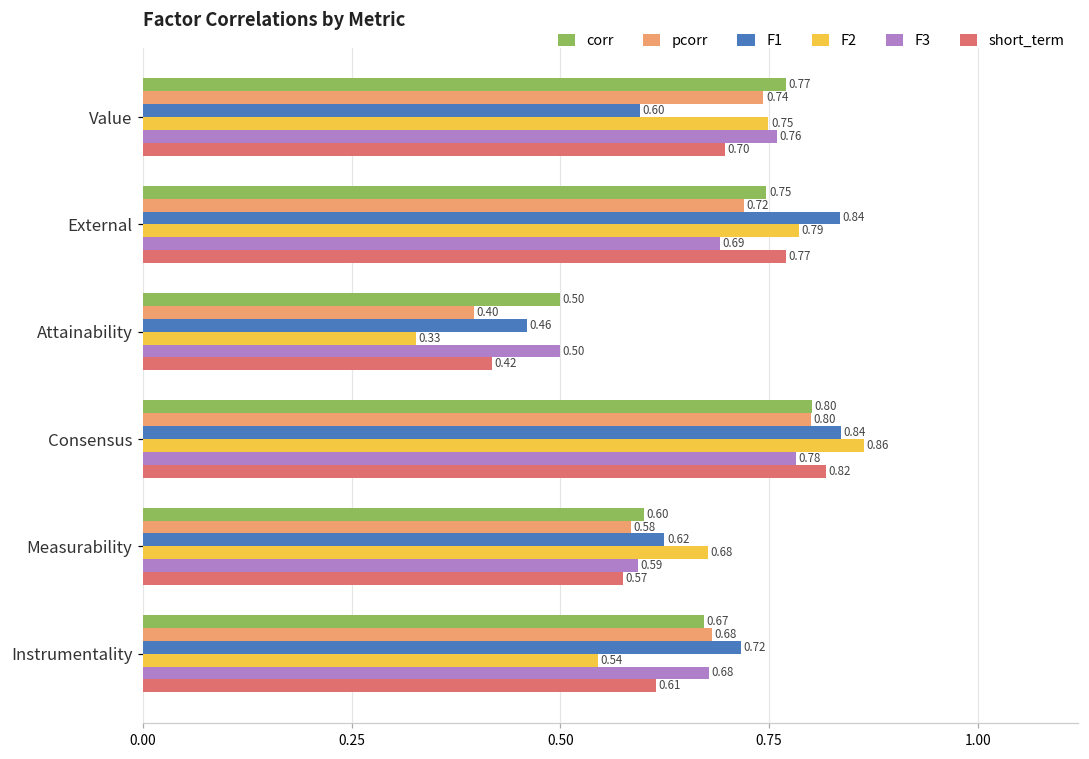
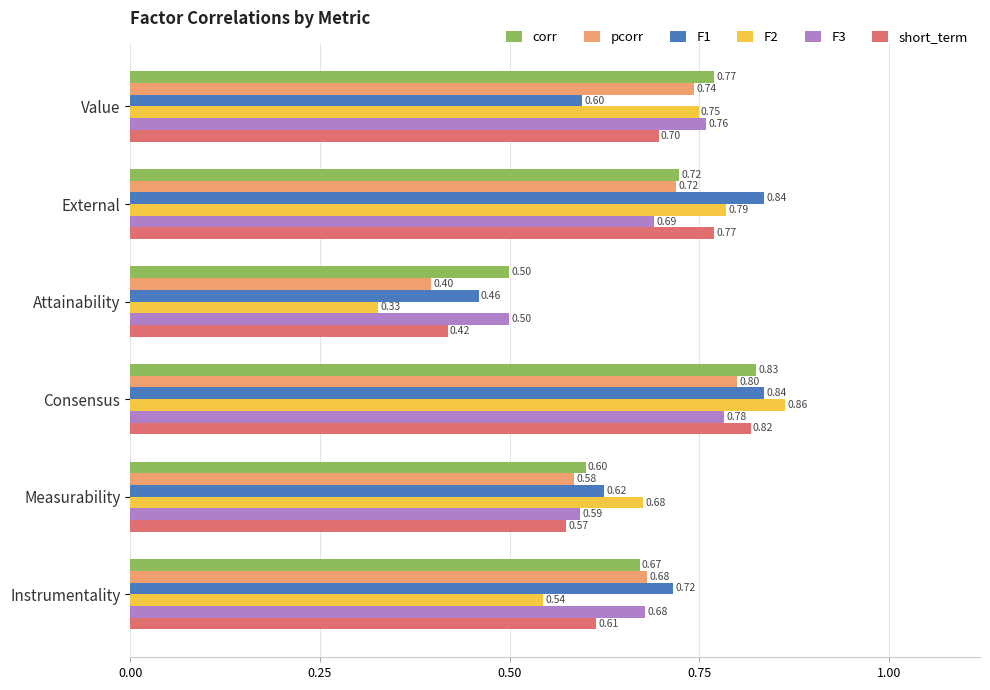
corr, External: 0.75 -> 0.72
corr, Consensus: 0.80 -> 0.83
